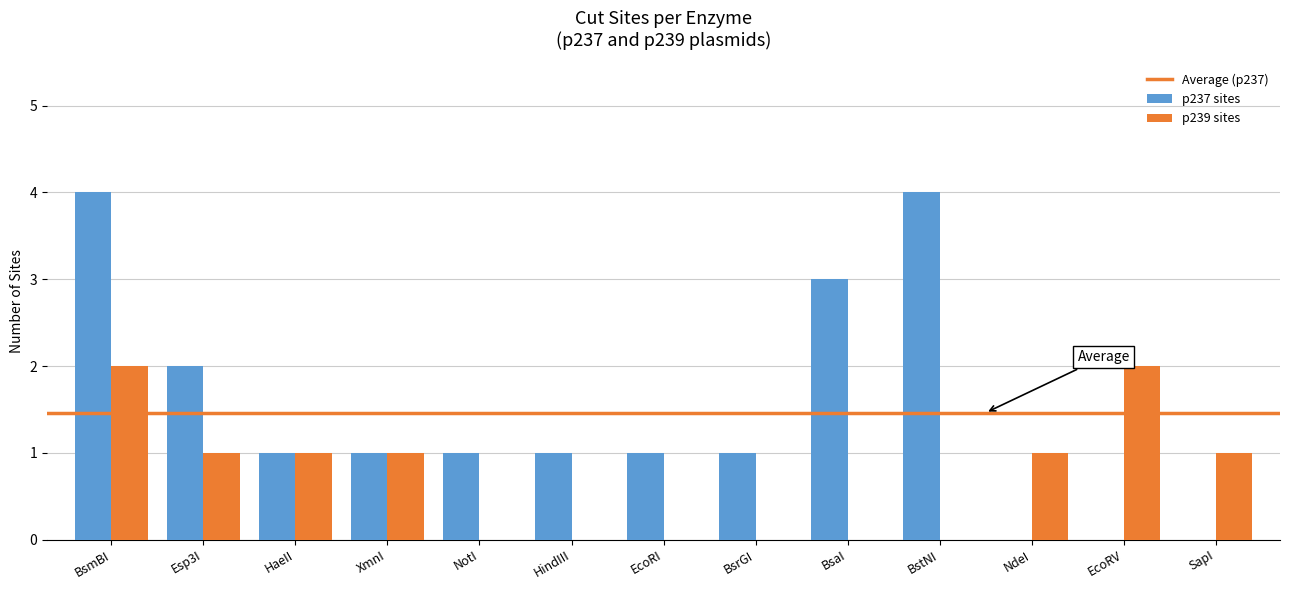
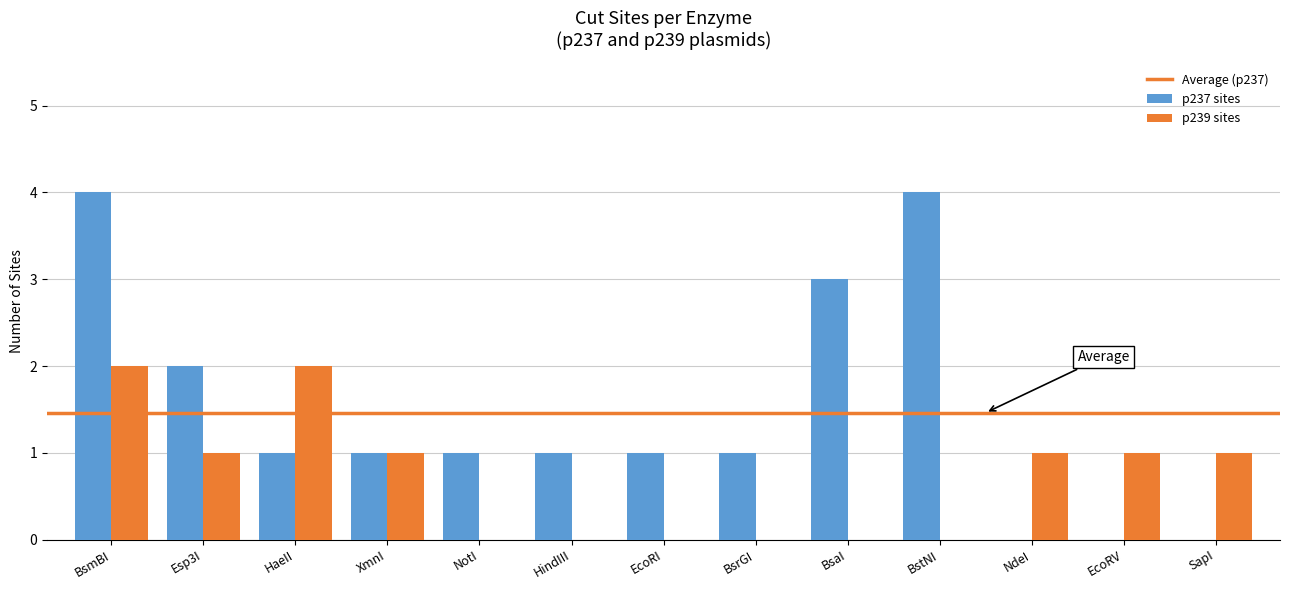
p239 sites, HaeII: 1 -> 2
p239 sites, EcoRV: 2 -> 1
